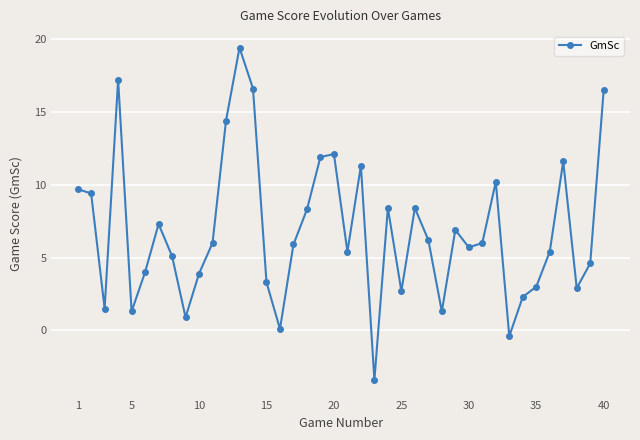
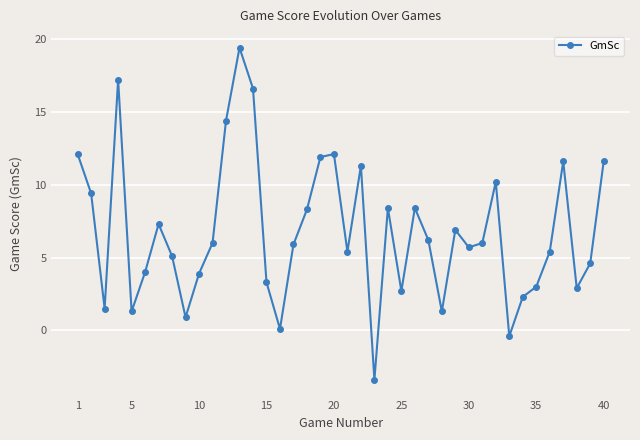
1: 9.7 -> 12.1
40: 16.5 -> 11.6
